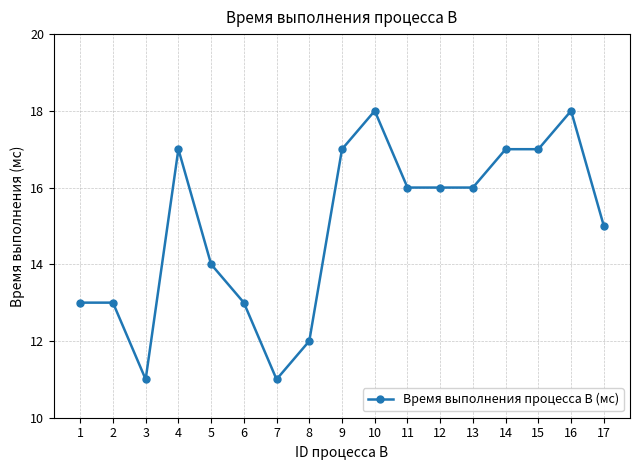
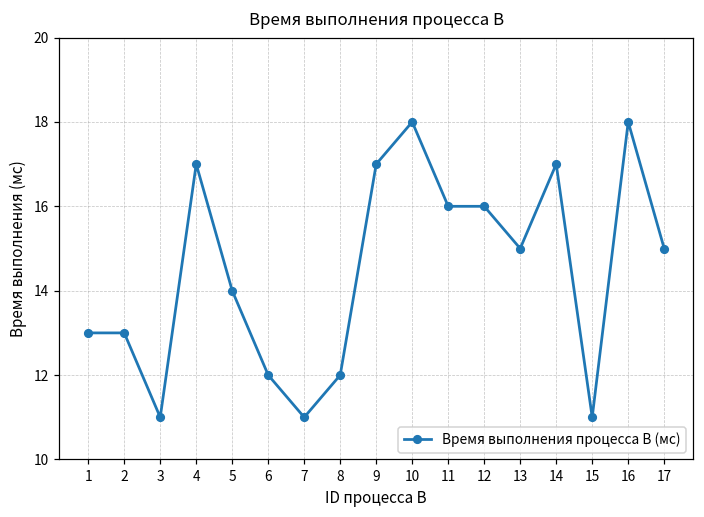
6: 13 -> 12
13: 16 -> 15
15: 17 -> 11
